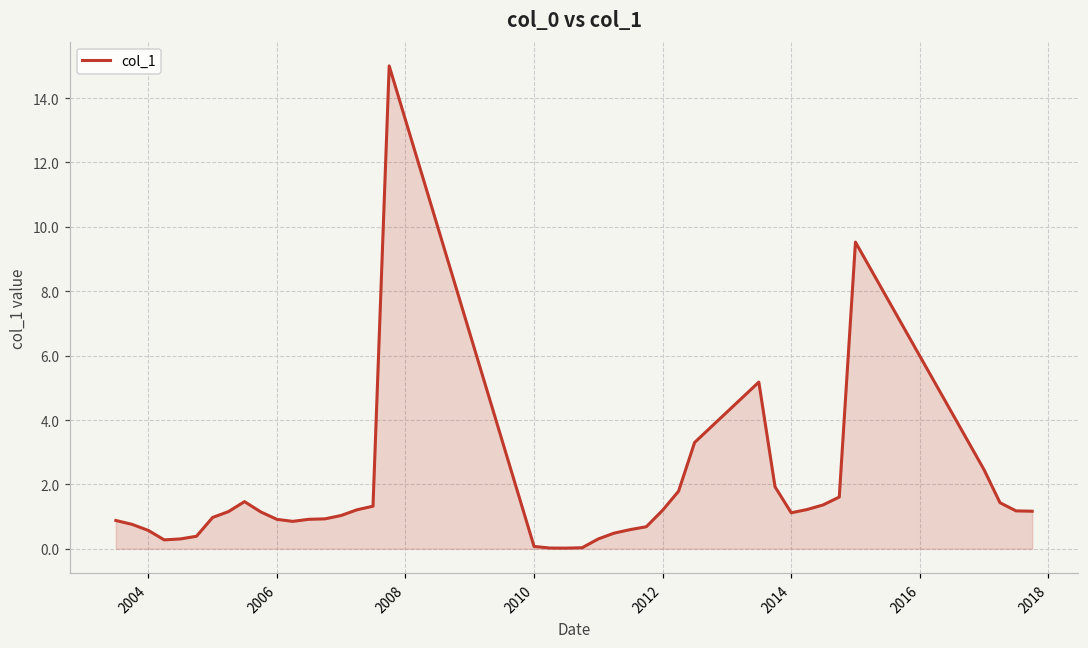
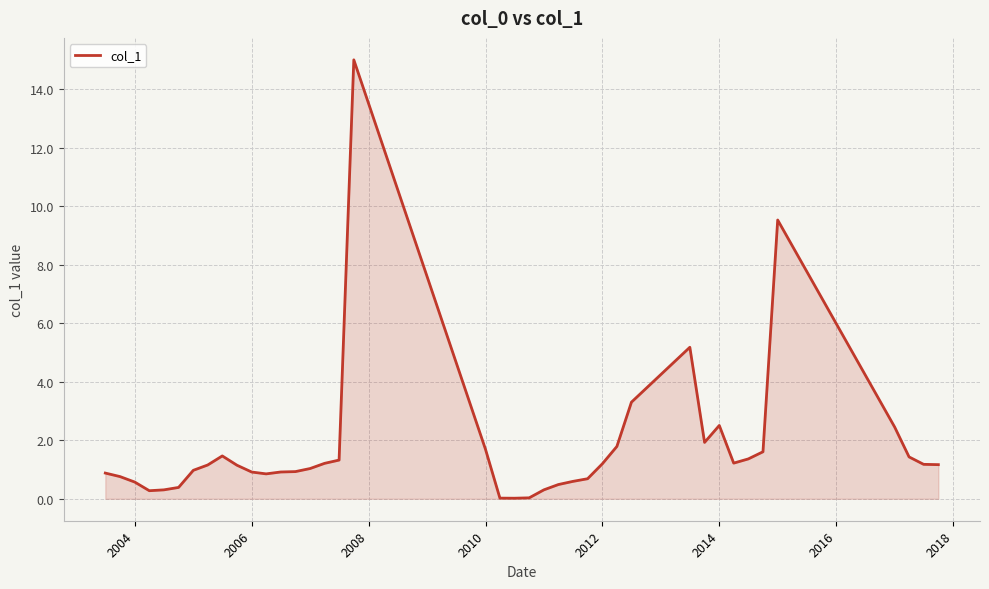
2010: 0.1 -> 1.7
2014: 1.1 -> 2.5
